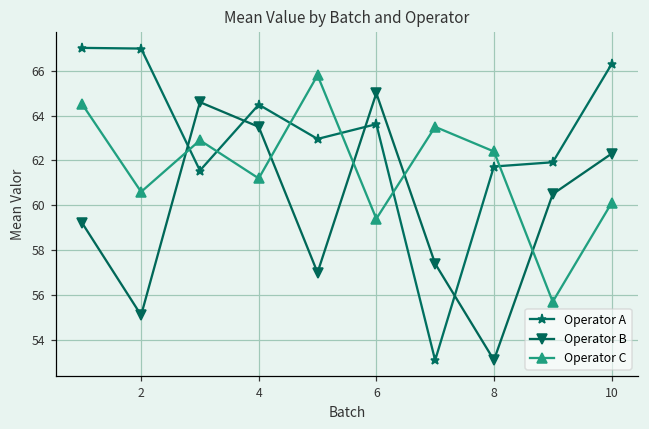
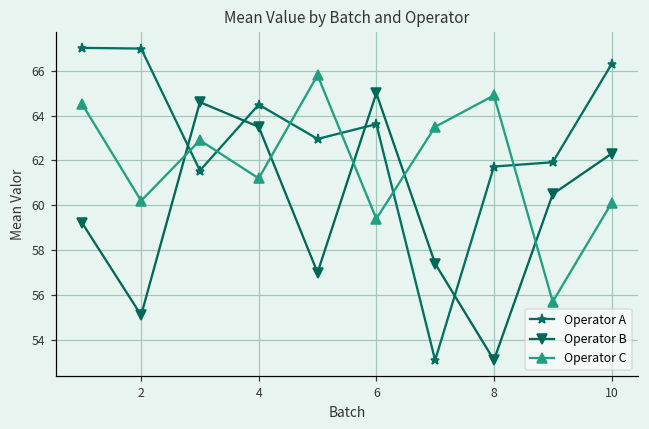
Operator C, 2: 60.6 -> 60.2
Operator C, 8: 62.4 -> 64.9
